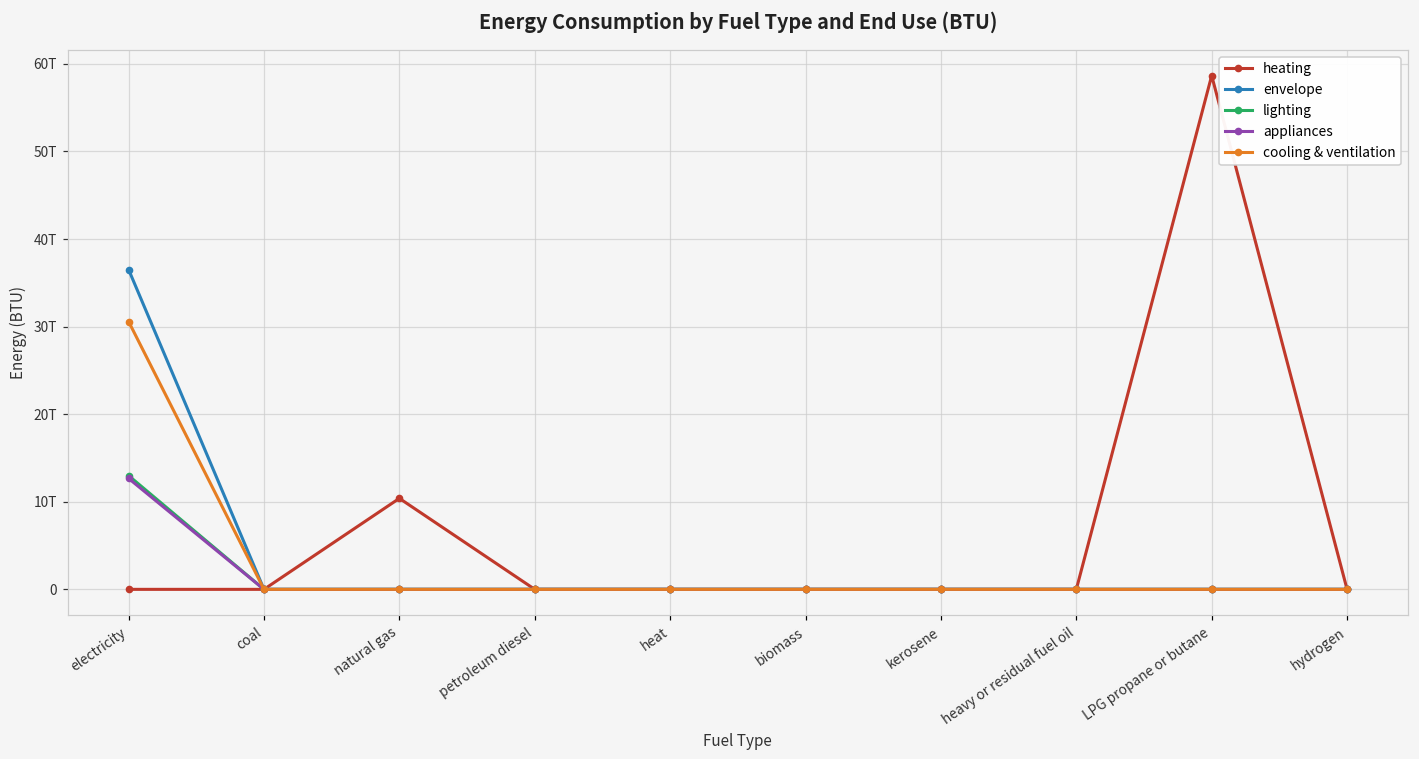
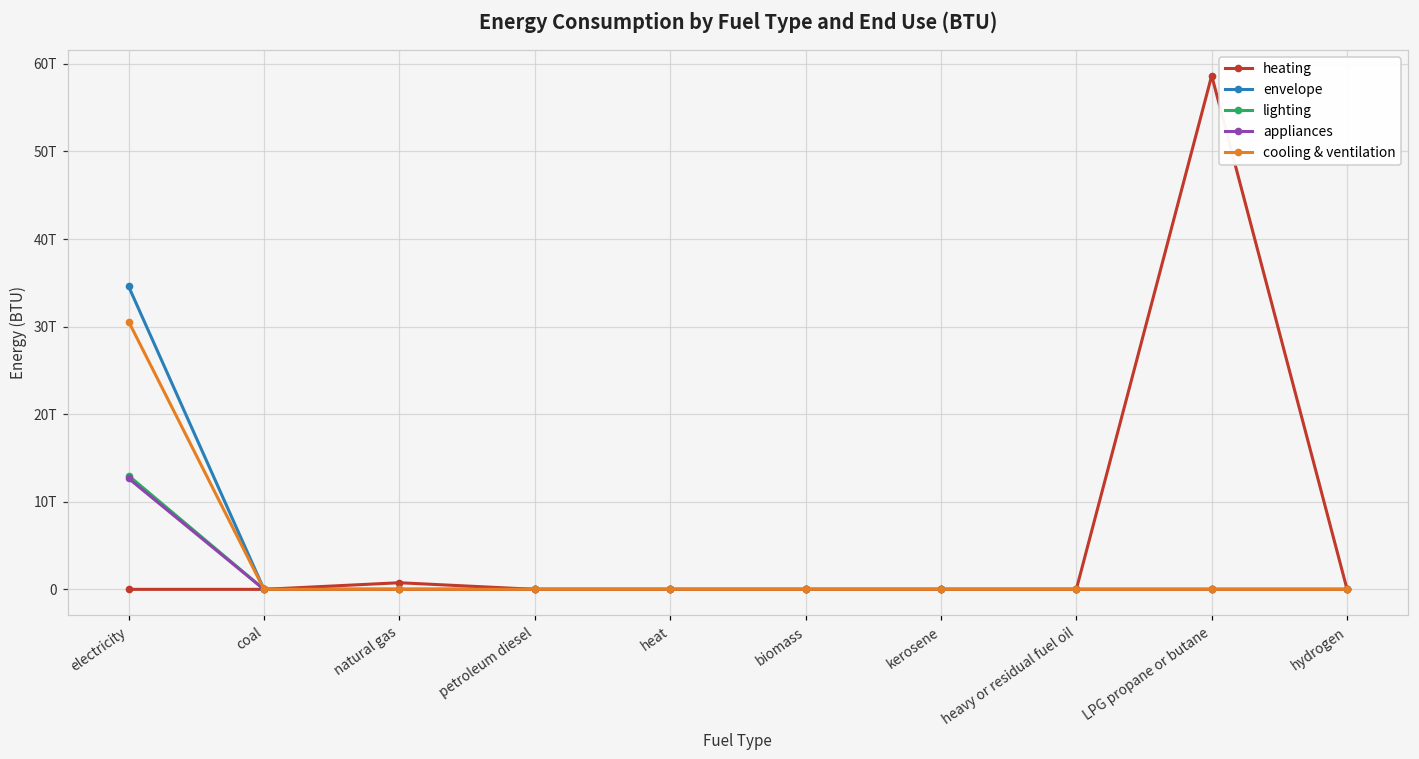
envelope, electricity: 37T -> 35T
heating, natural gas: 10T -> 1T
